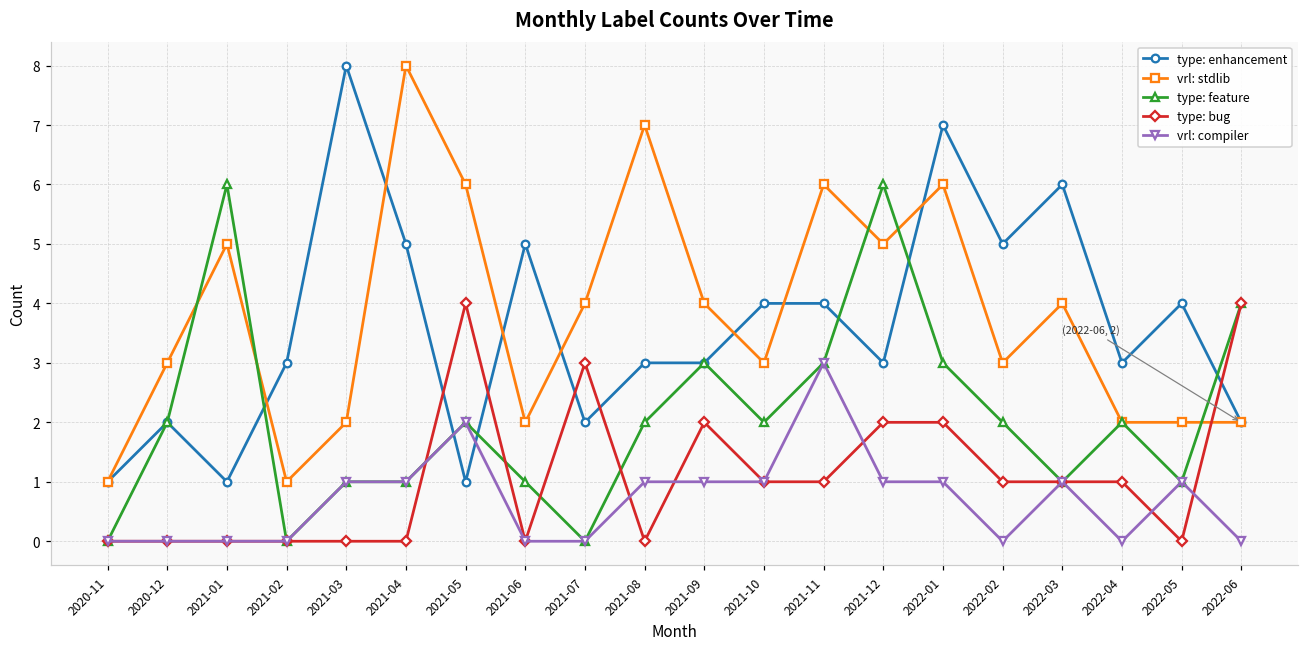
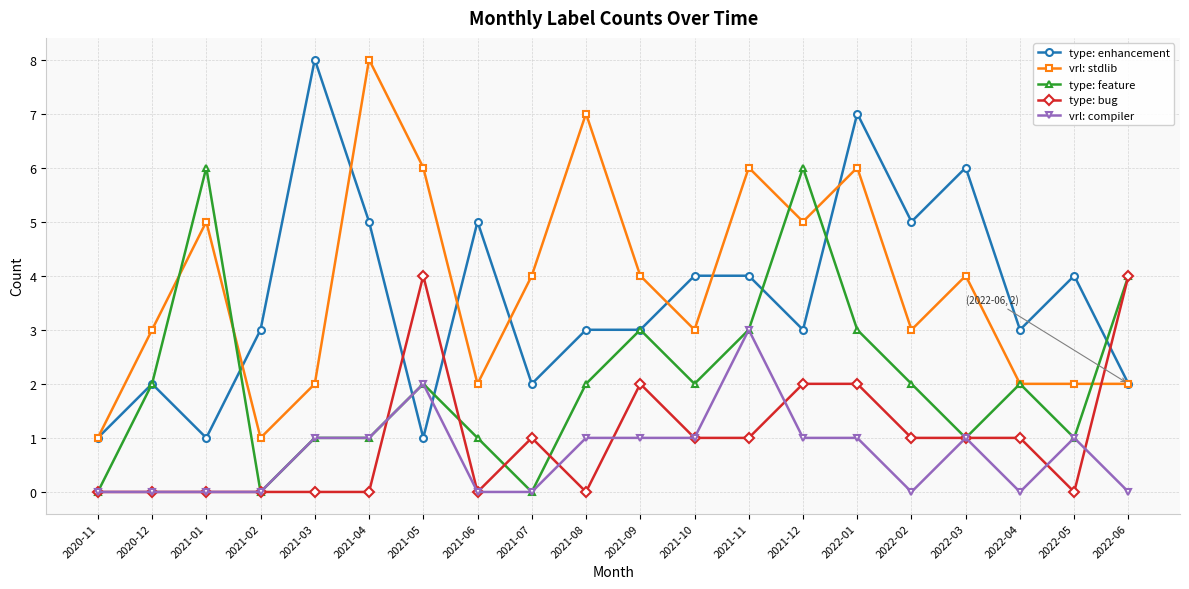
type: bug, 2021-07: 3 -> 1
